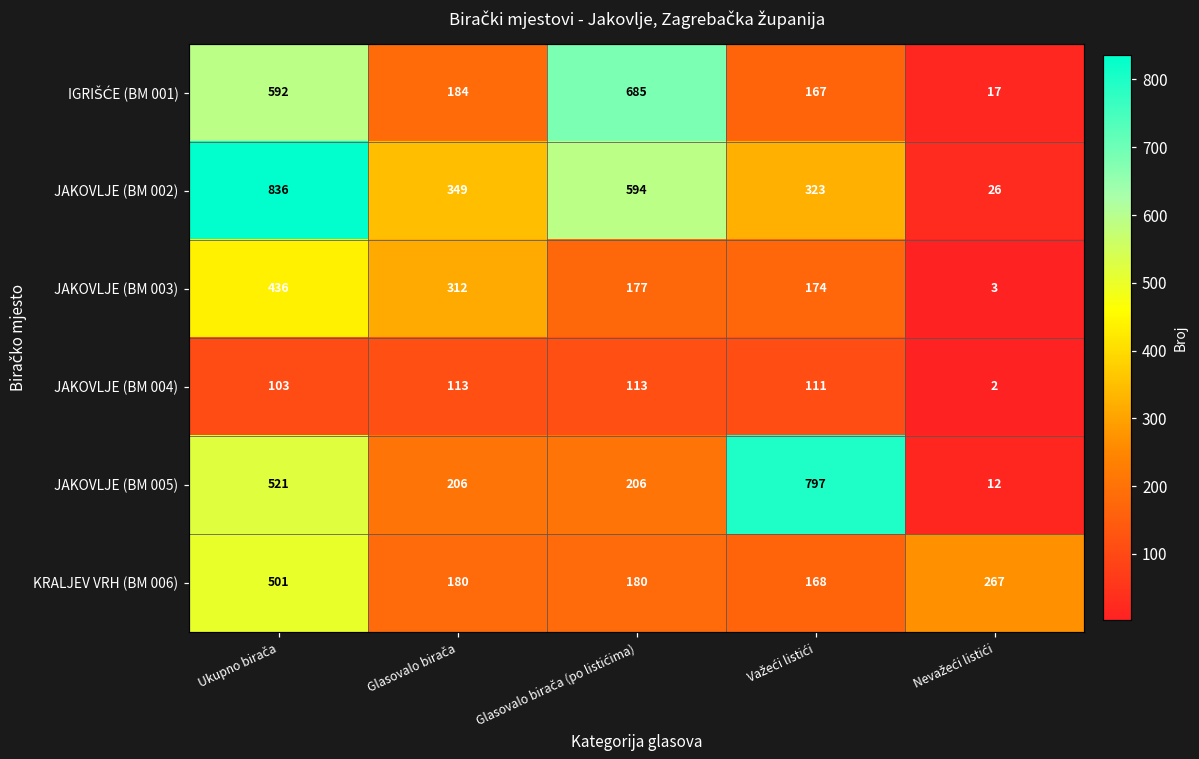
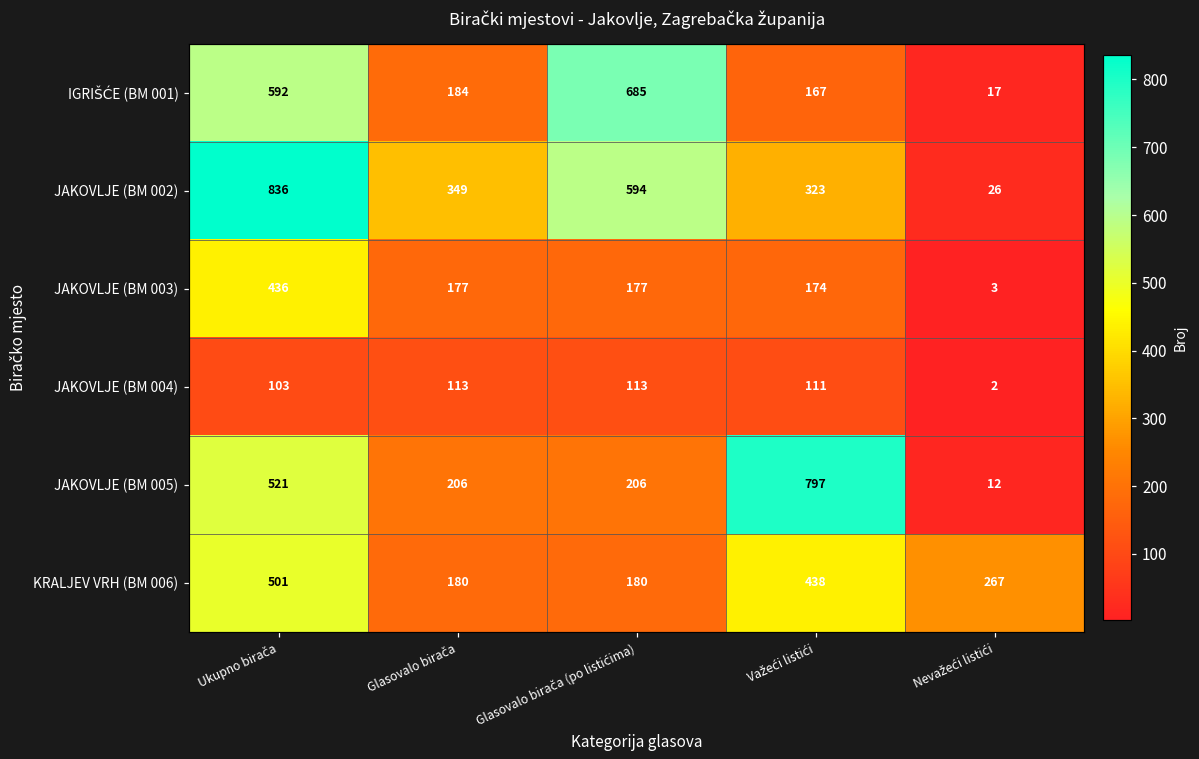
JAKOVLJE (BM 003), Glasovalo birača: 312 -> 177
KRALJEV VRH (BM 006), Važeći listići: 168 -> 438
